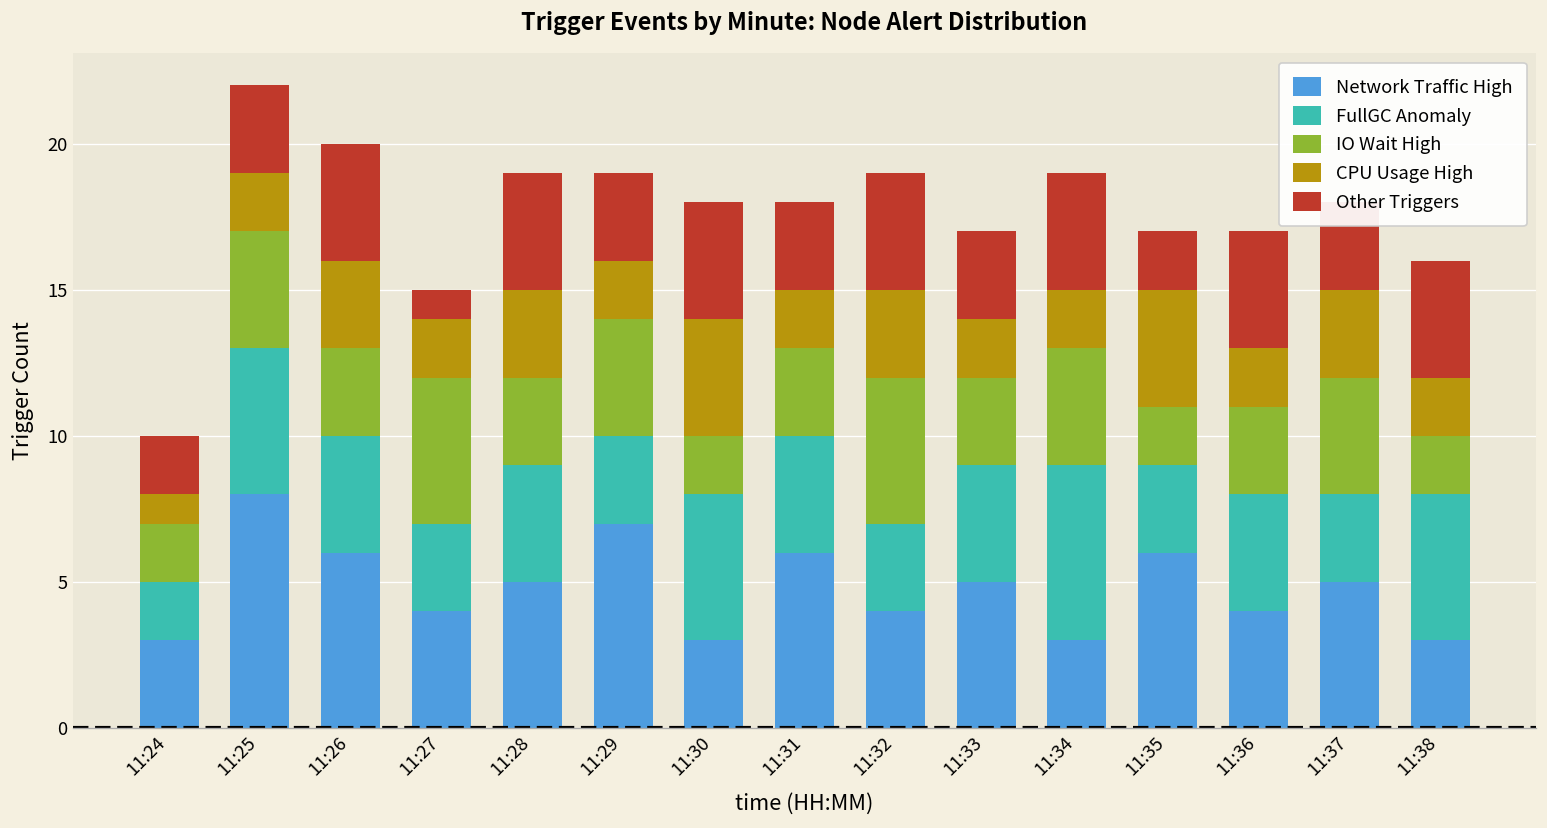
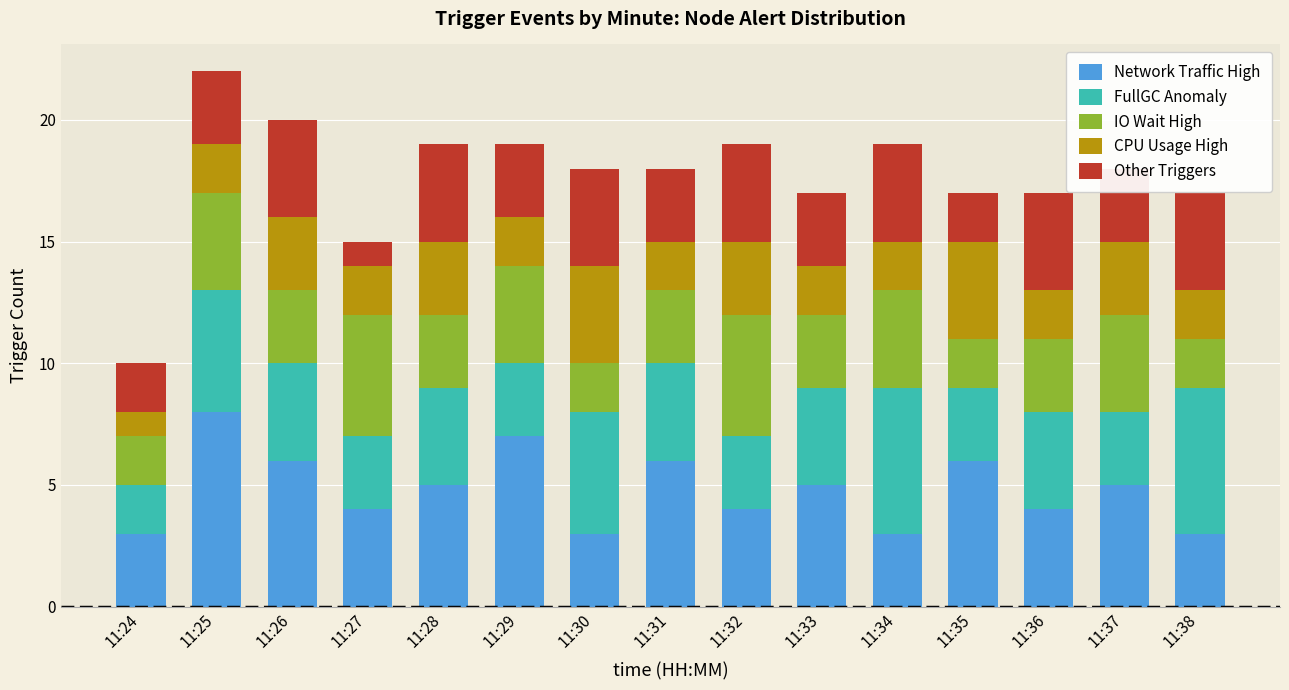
FullGC Anomaly, 11:38: 5 -> 6
